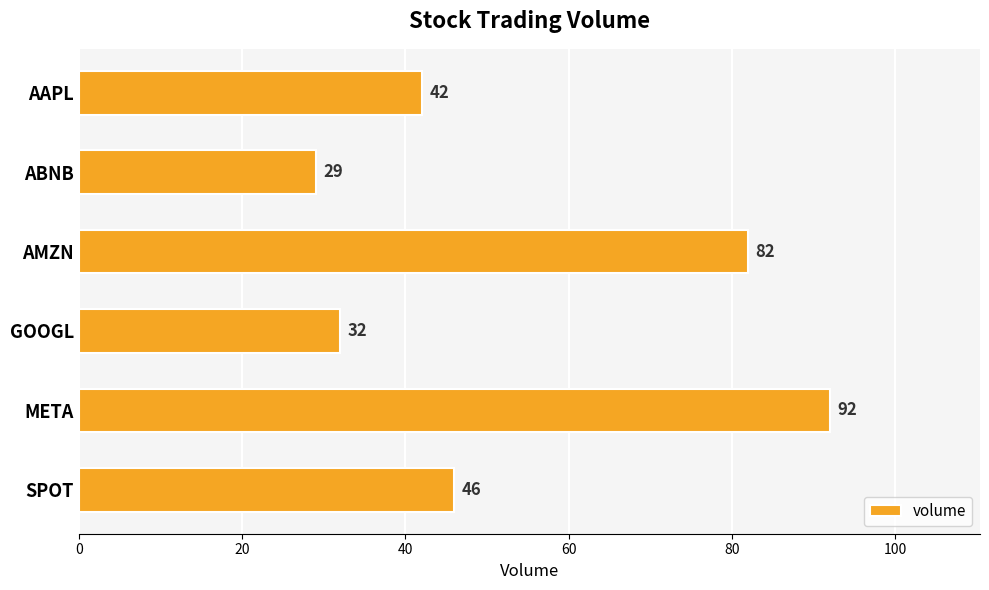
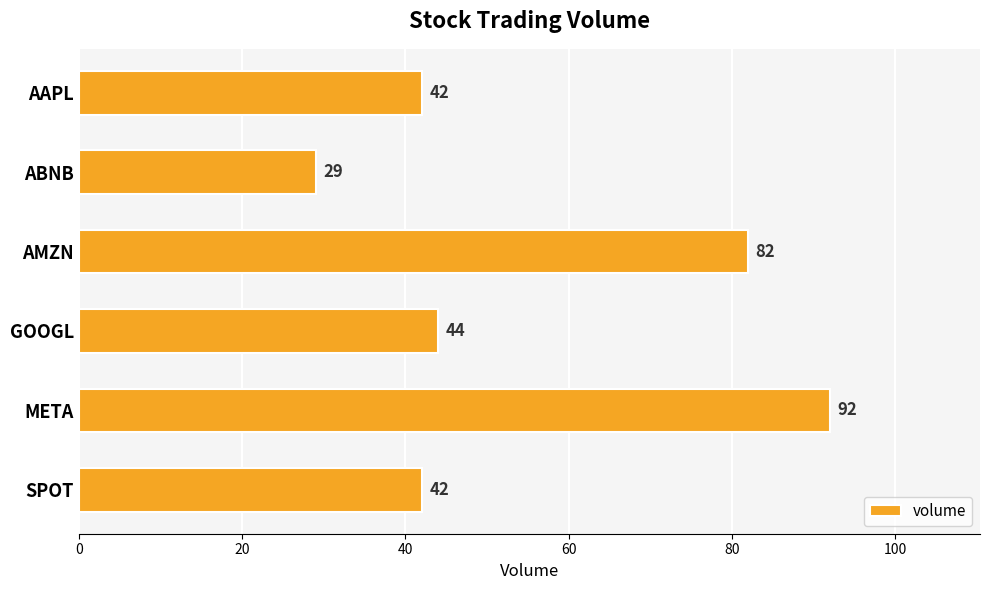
GOOGL: 32 -> 44
SPOT: 46 -> 42
